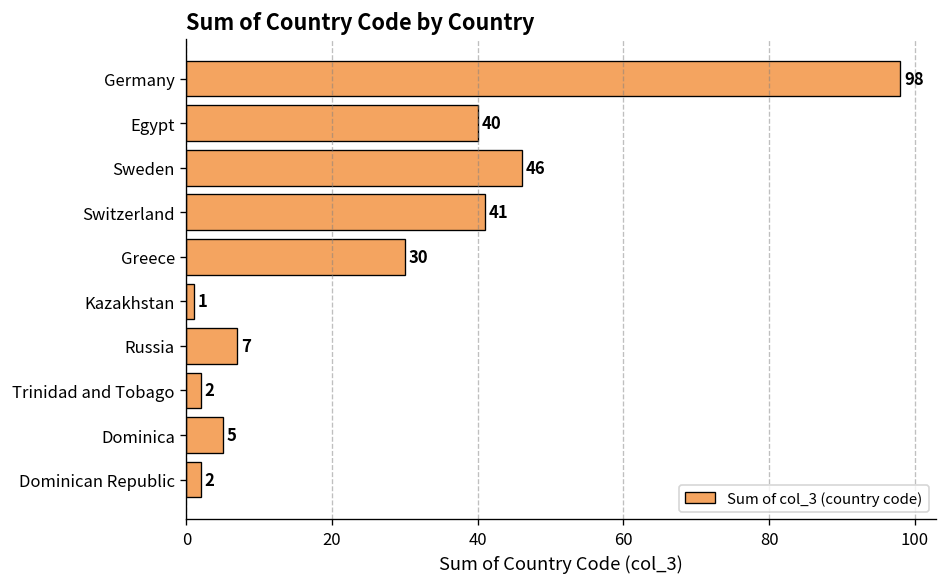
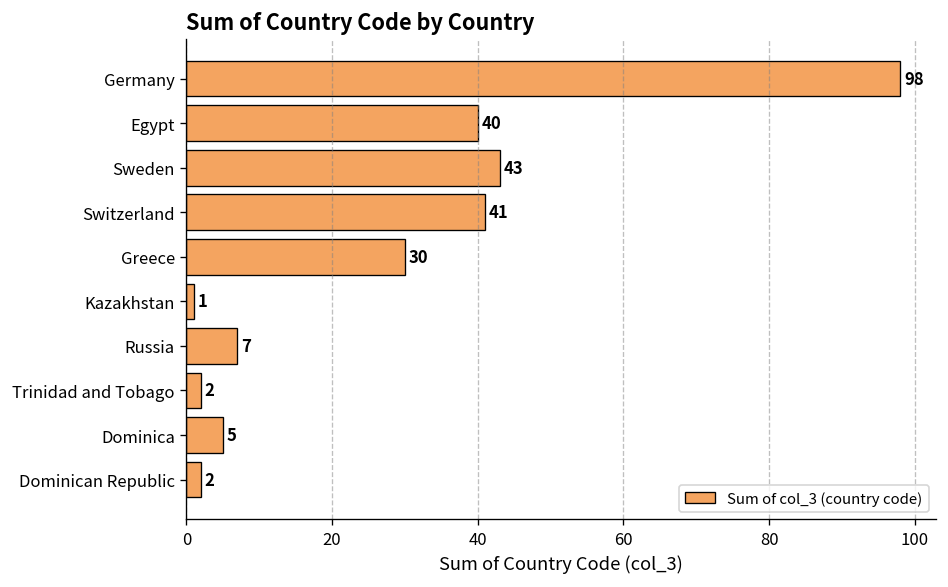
Sweden: 46 -> 43
